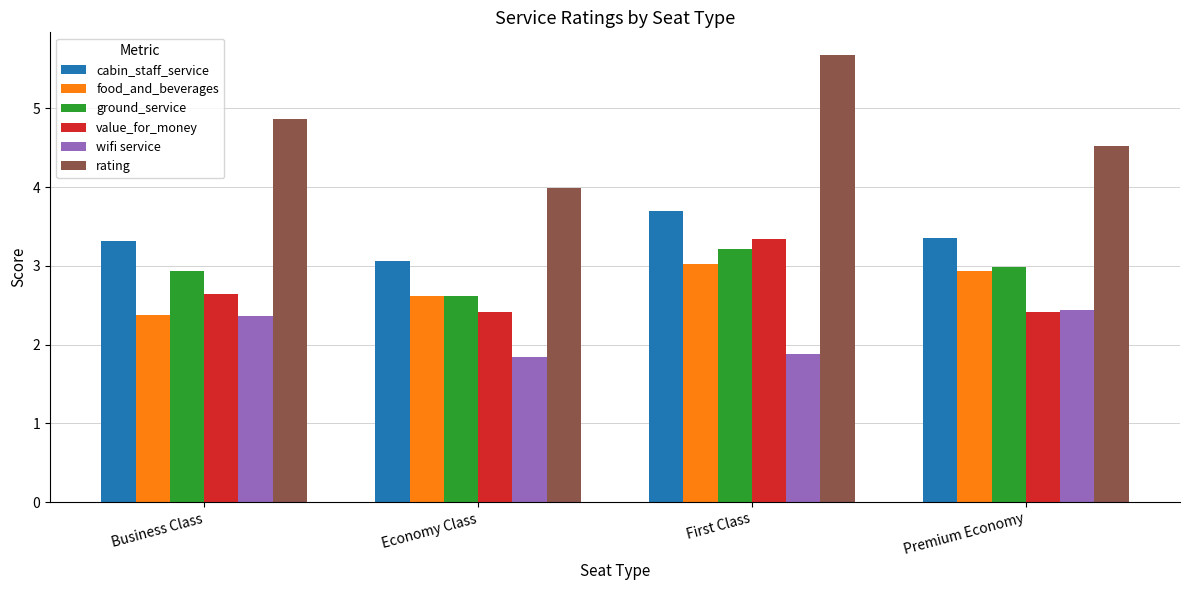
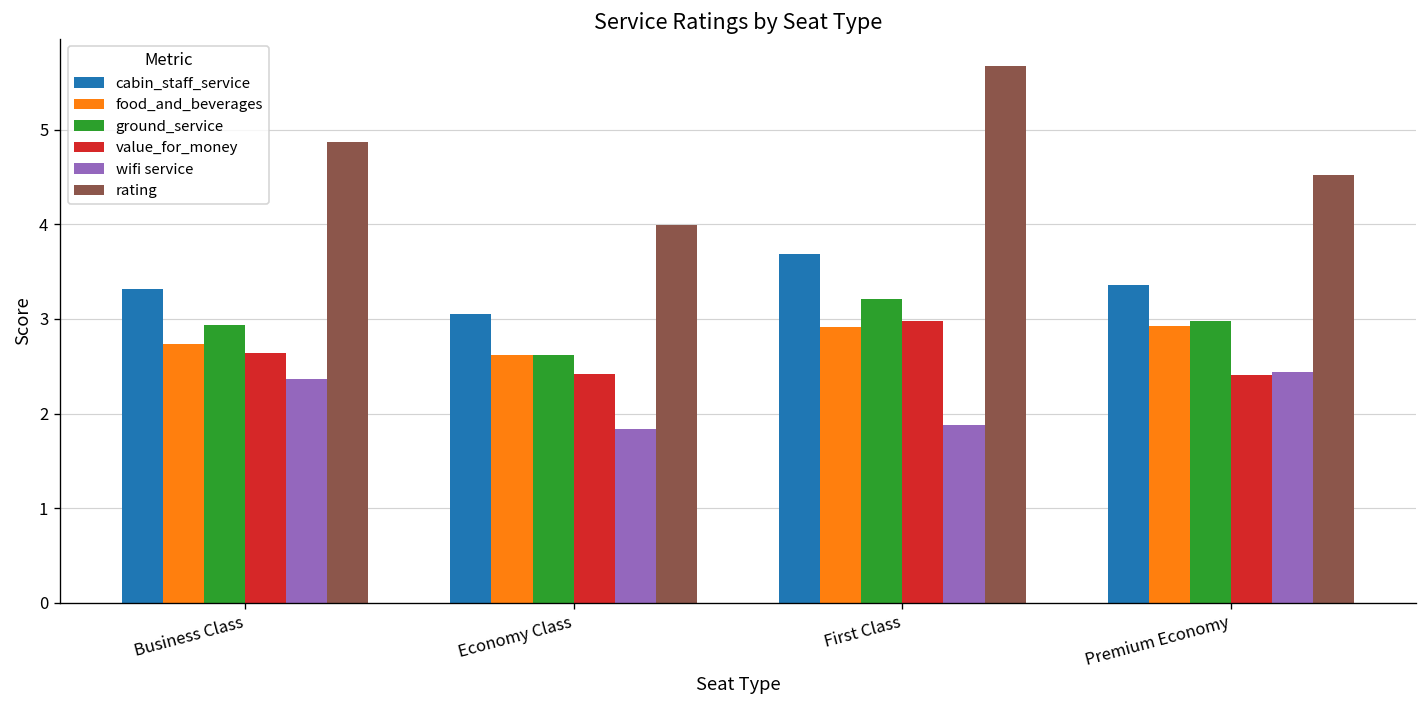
food_and_beverages, Business Class: 2.4 -> 2.7
food_and_beverages, First Class: 3.0 -> 2.9
value_for_money, First Class: 3.3 -> 3.0
